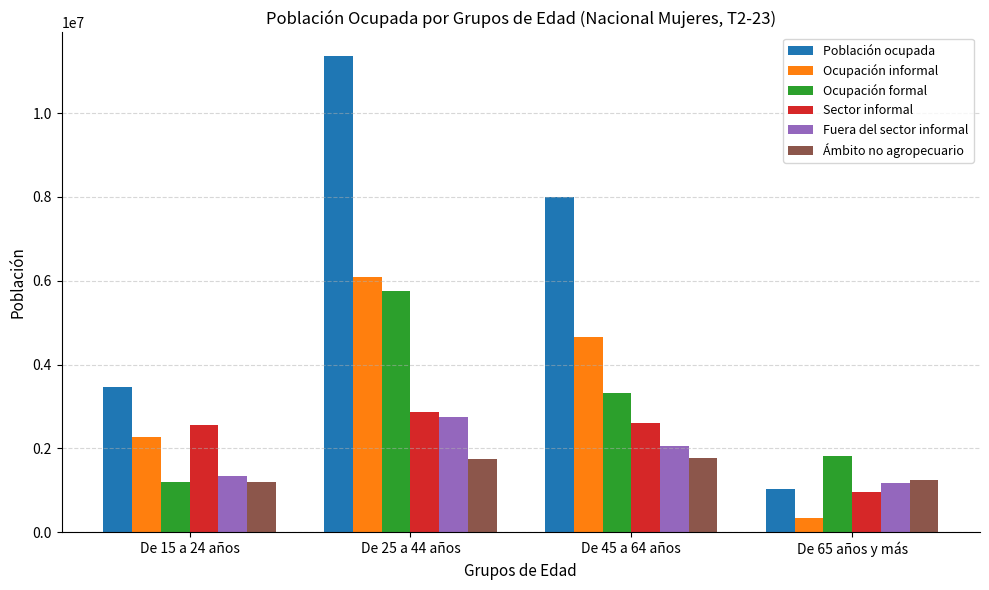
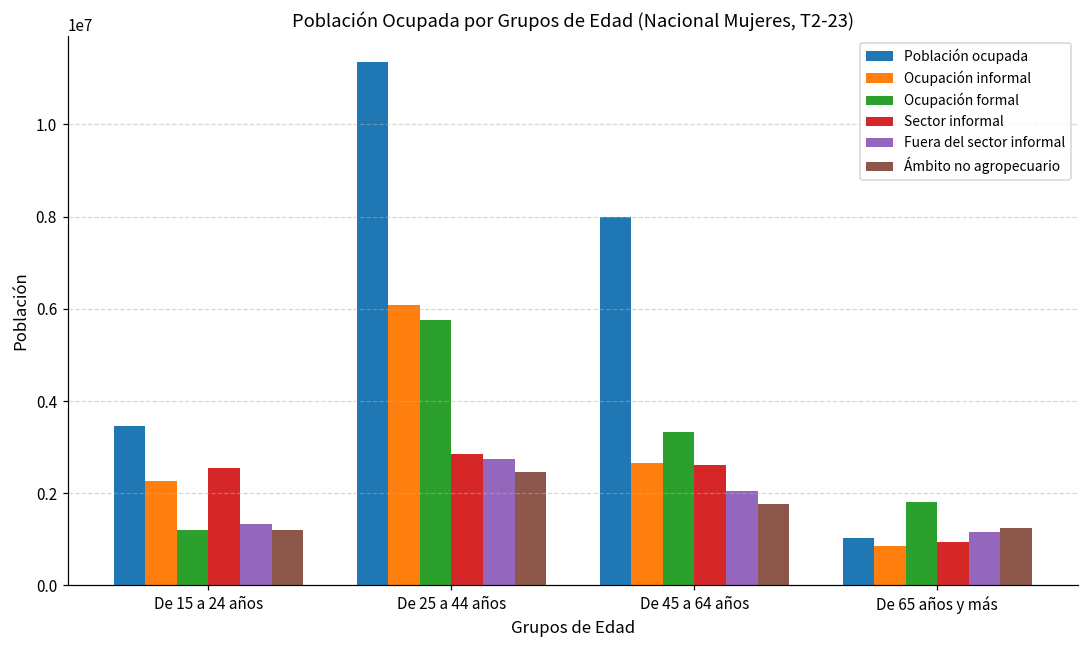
Ámbito no agropecuario, De 25 a 44 años: 1700000 -> 2500000
Ocupación informal, De 45 a 64 años: 4700000 -> 2700000
Ocupación informal, De 65 años y más: 300000 -> 900000
